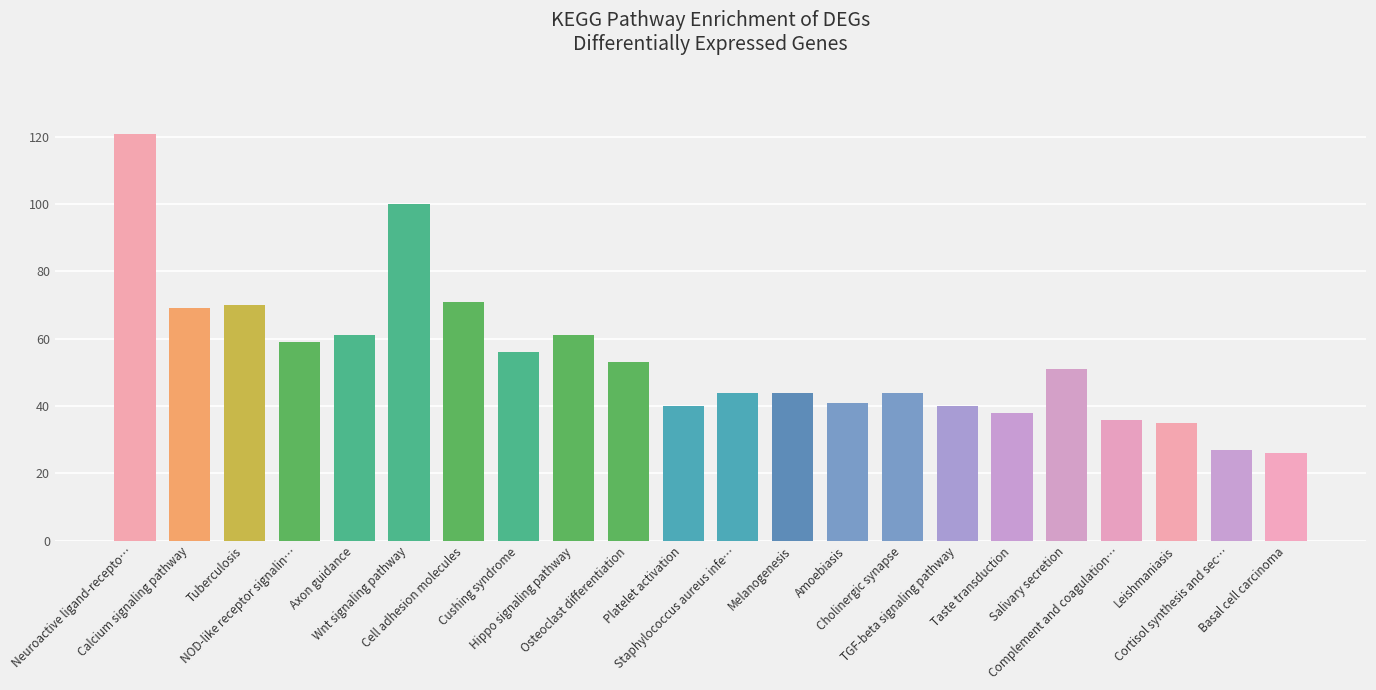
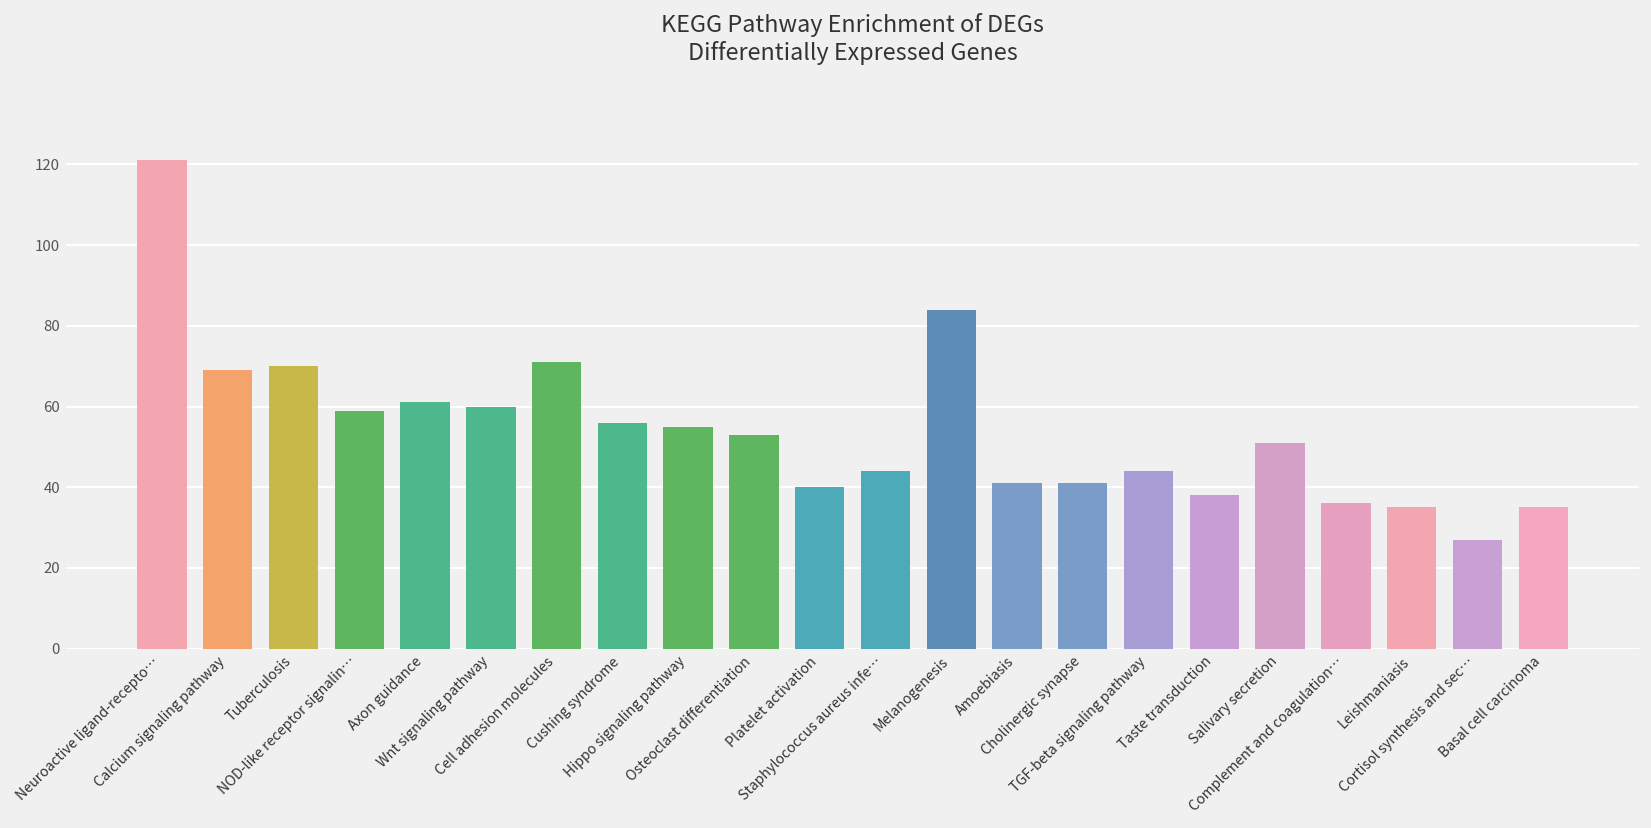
Wnt signaling pathway: 100 -> 60
Hippo signaling pathway: 61 -> 55
Melanogenesis: 44 -> 84
Cholinergic synapse: 44 -> 41
TGF-beta signaling pathway: 40 -> 44
Basal cell carcinoma: 26 -> 35
